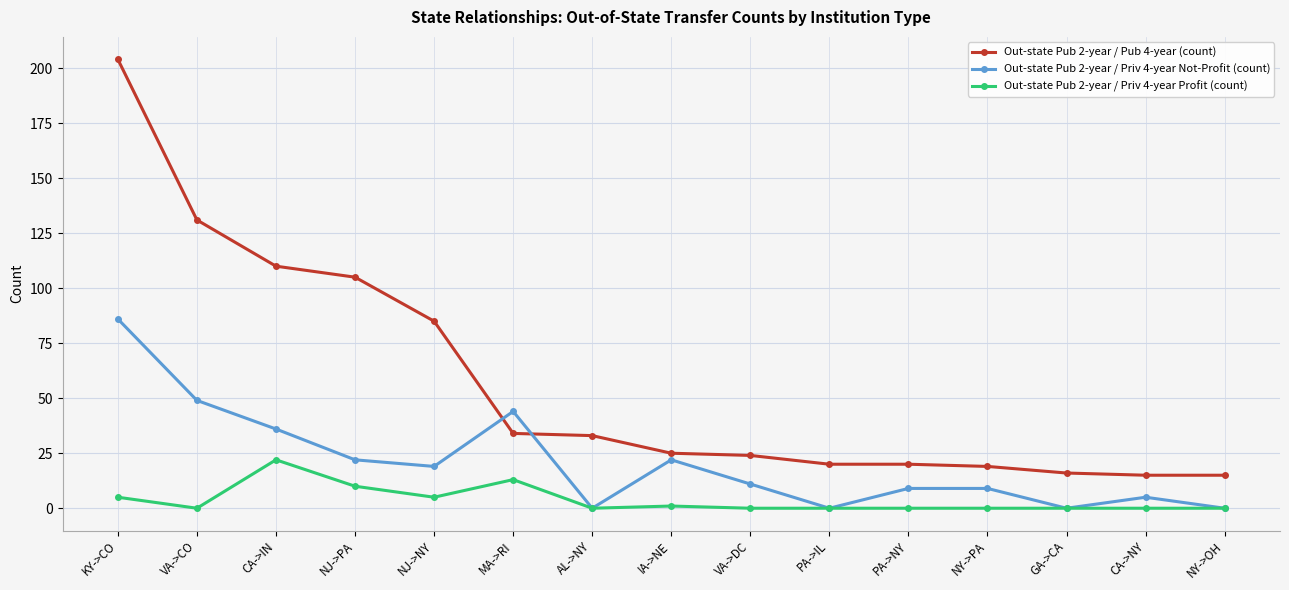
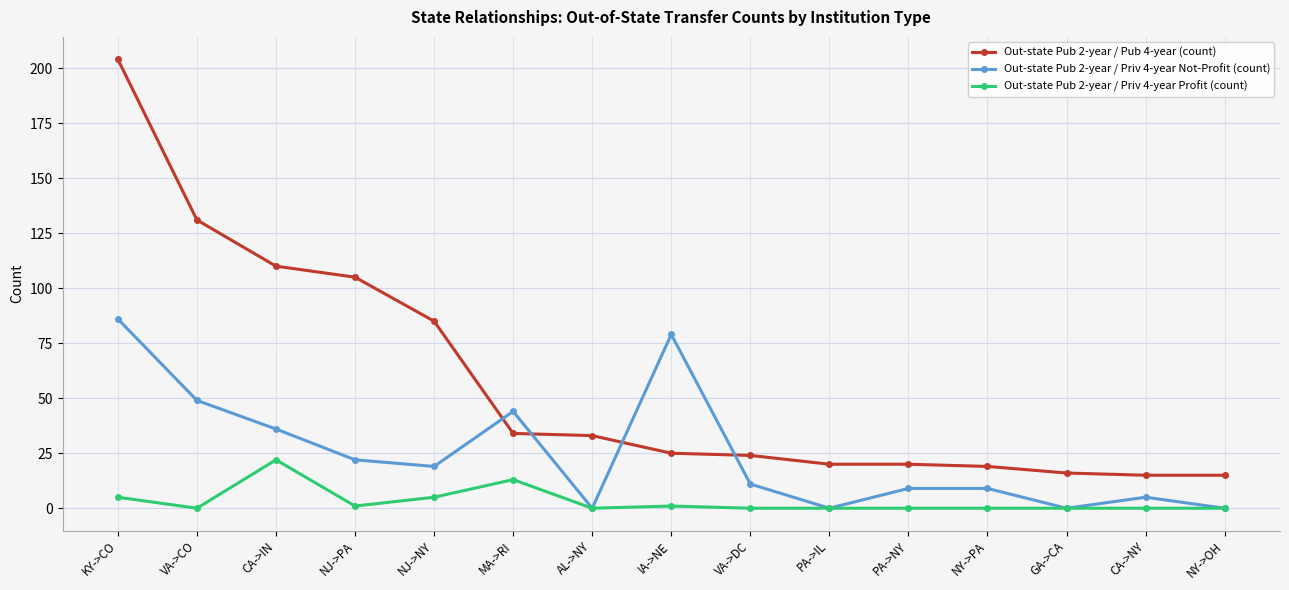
Out-state Pub 2-year / Priv 4-year Profit (count), NJ->PA: 10 -> 1
Out-state Pub 2-year / Priv 4-year Not-Profit (count), IA->NE: 22 -> 79
